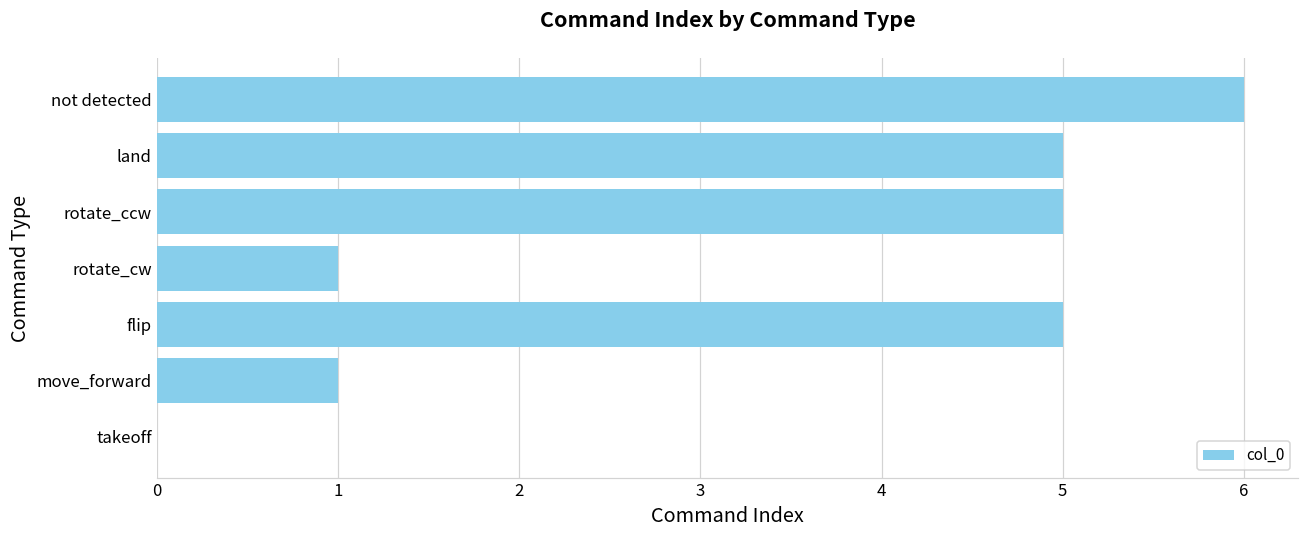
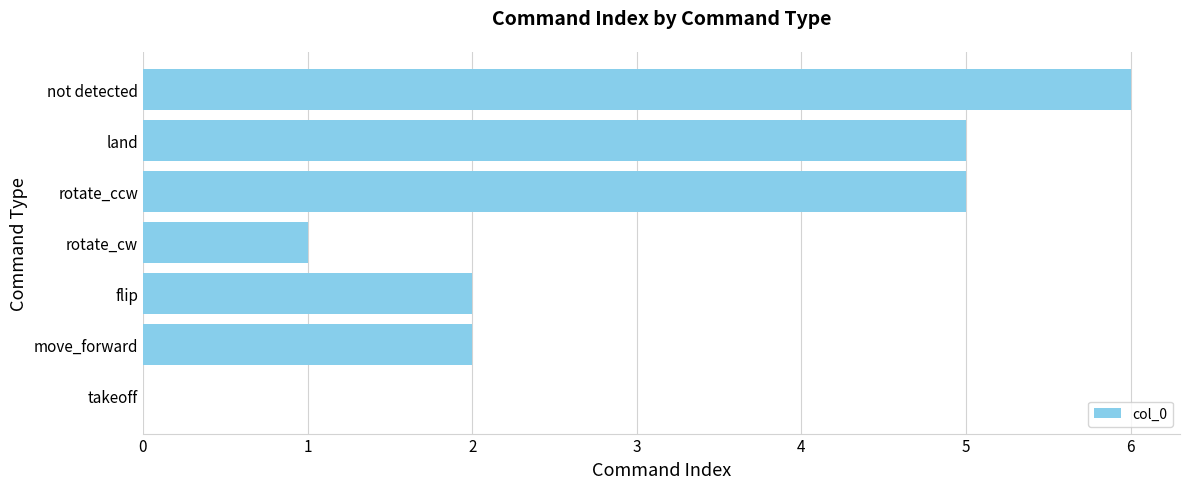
flip: 5 -> 2
move_forward: 1 -> 2
